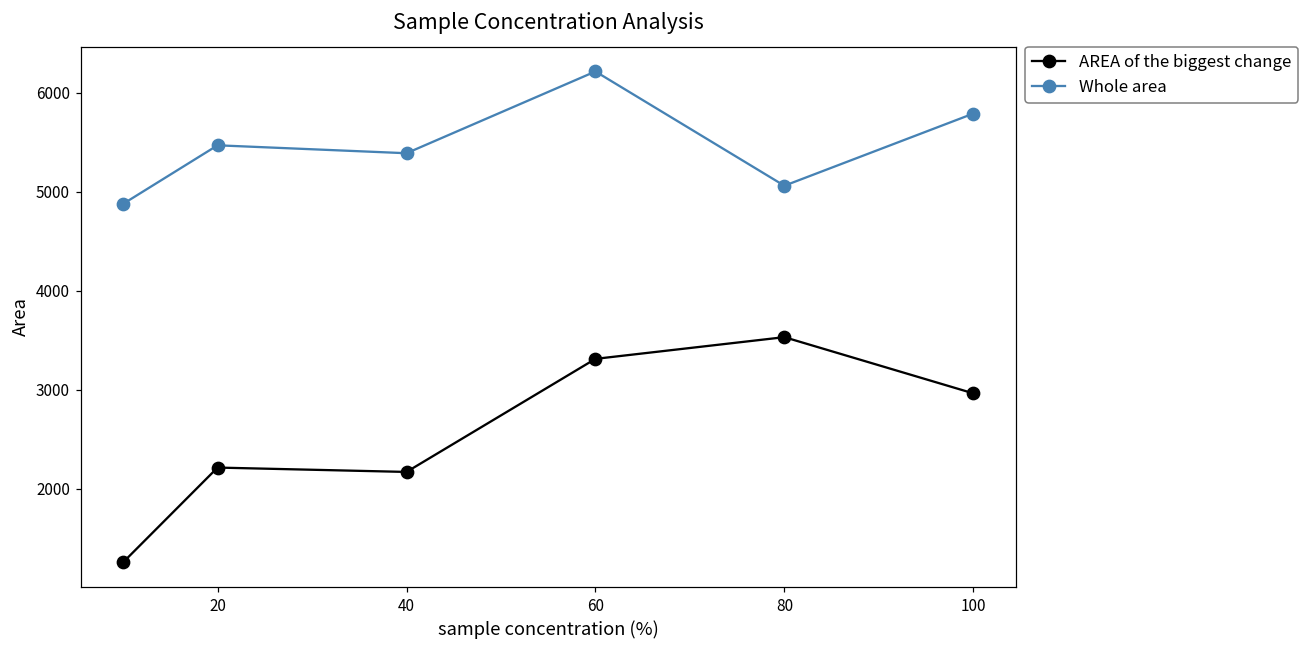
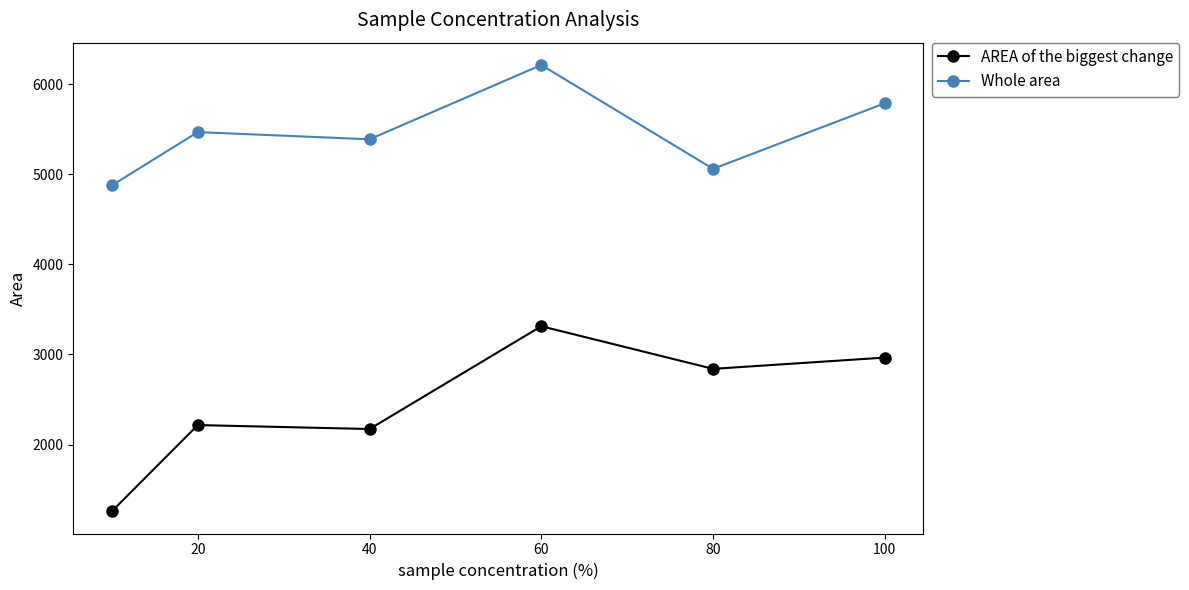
AREA of the biggest change, 80: 3500 -> 2800
